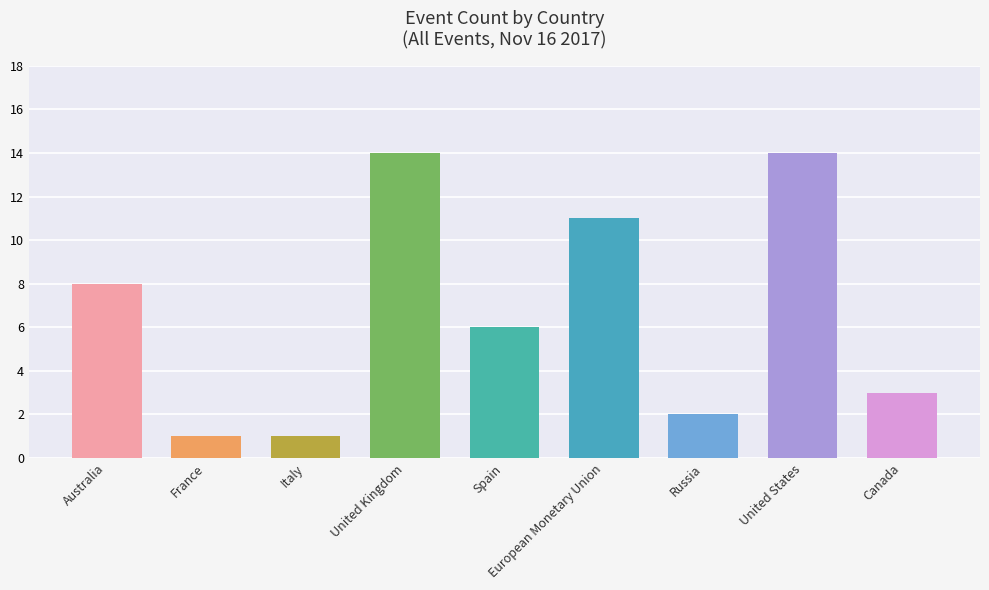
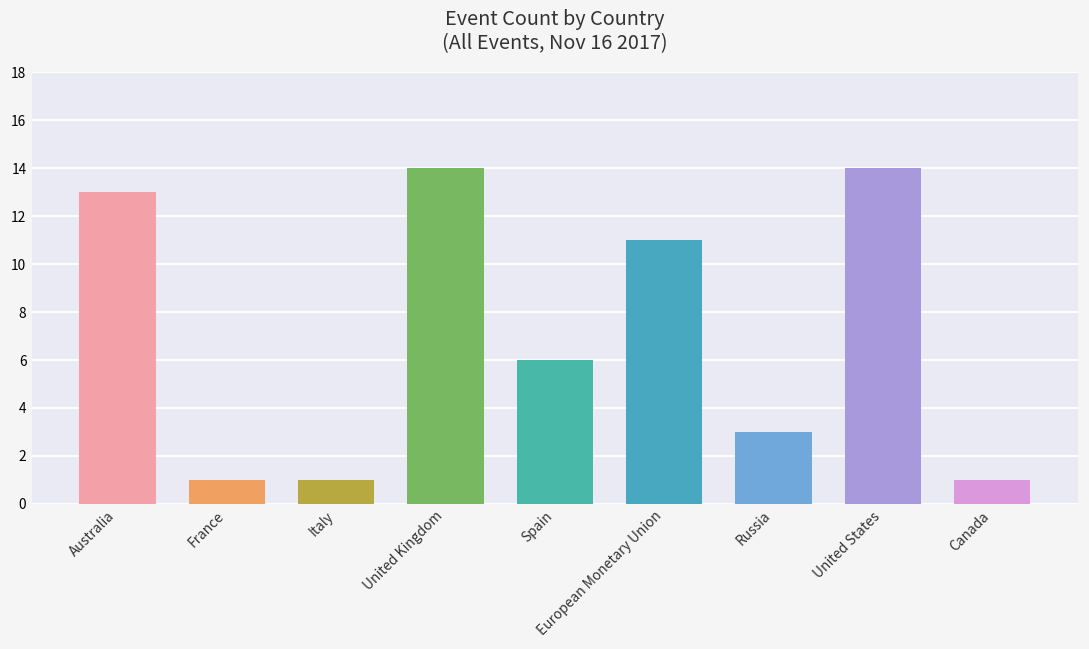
Australia: 8 -> 13
Russia: 2 -> 3
Canada: 3 -> 1
